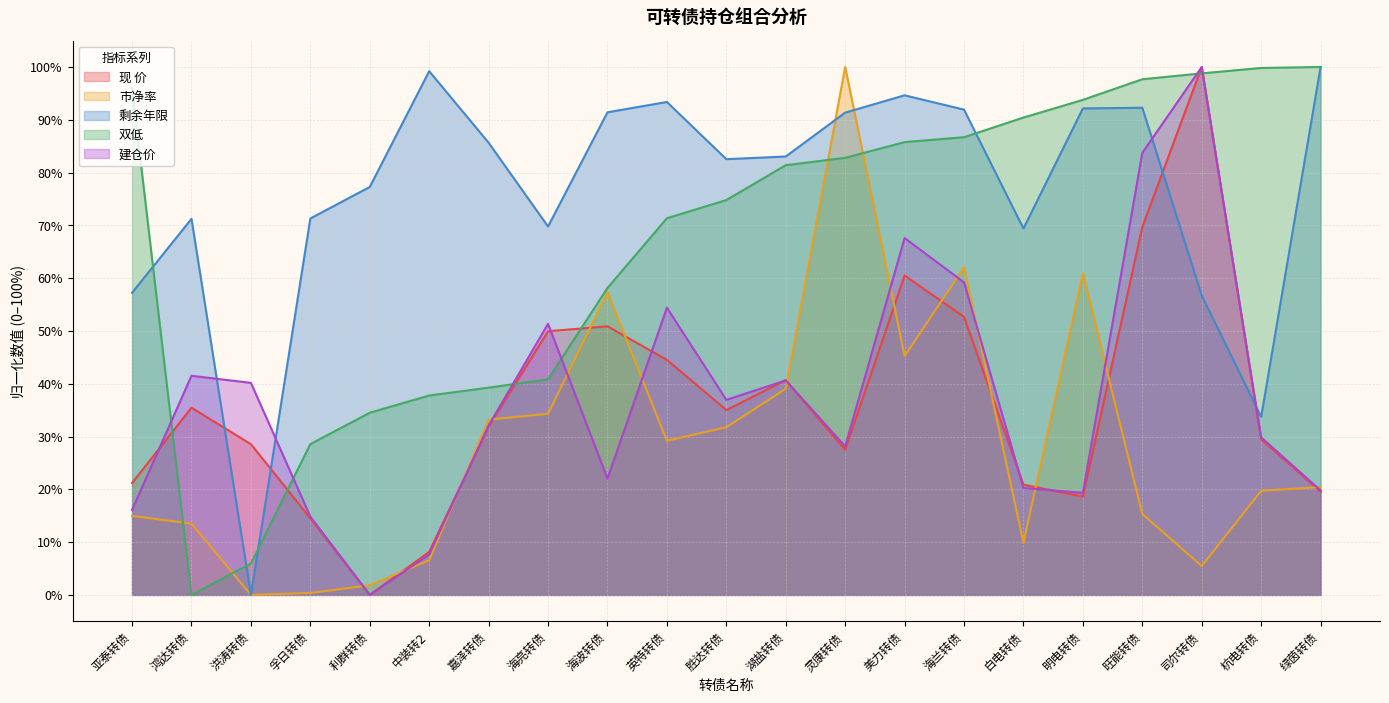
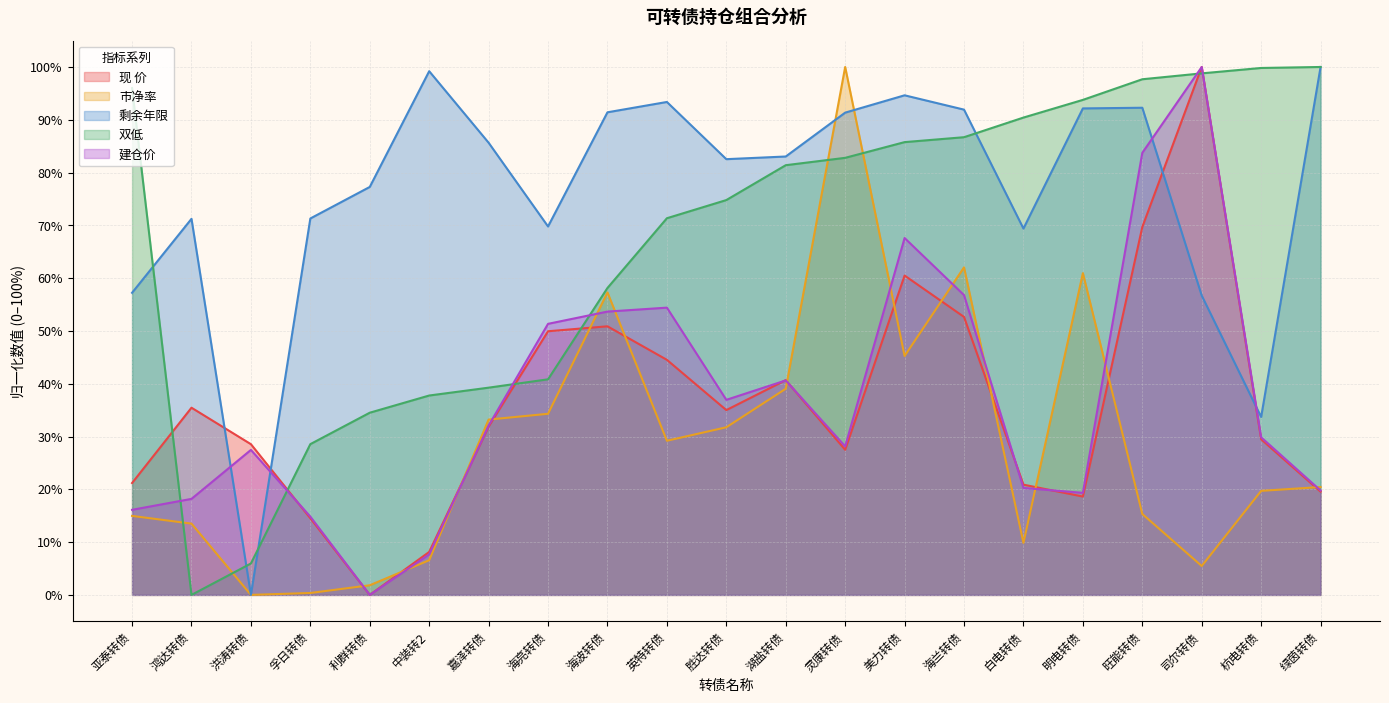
建仓价, 鸿达转债: 42% -> 18%
建仓价, 洪涛转债: 40% -> 27%
建仓价, 海波转债: 22% -> 54%
建仓价, 海兰转债: 59% -> 57%
